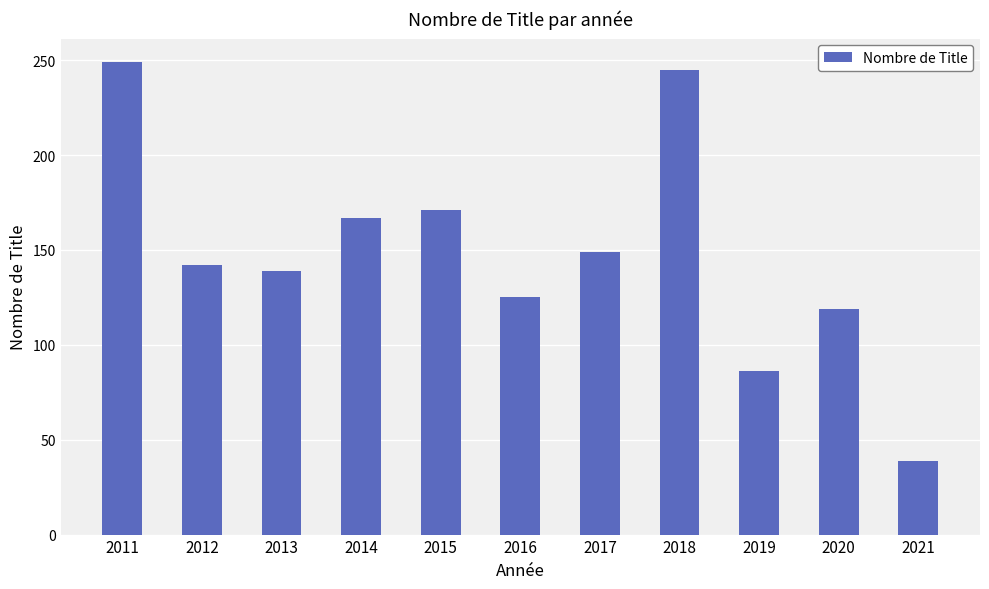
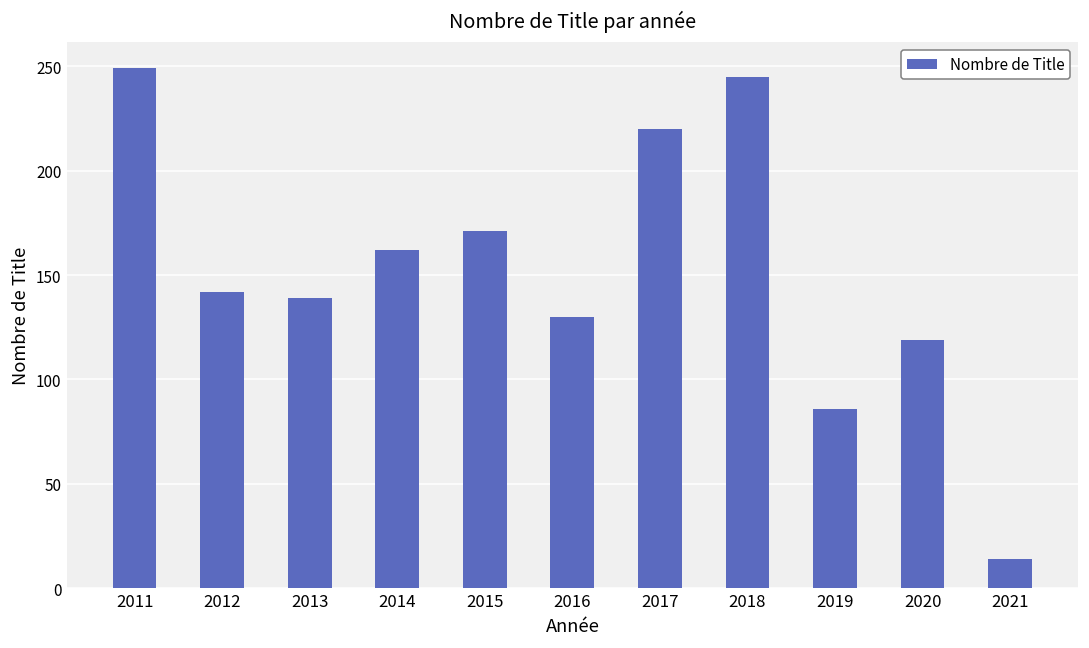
2014: 167 -> 162
2016: 125 -> 130
2017: 149 -> 220
2021: 39 -> 14
